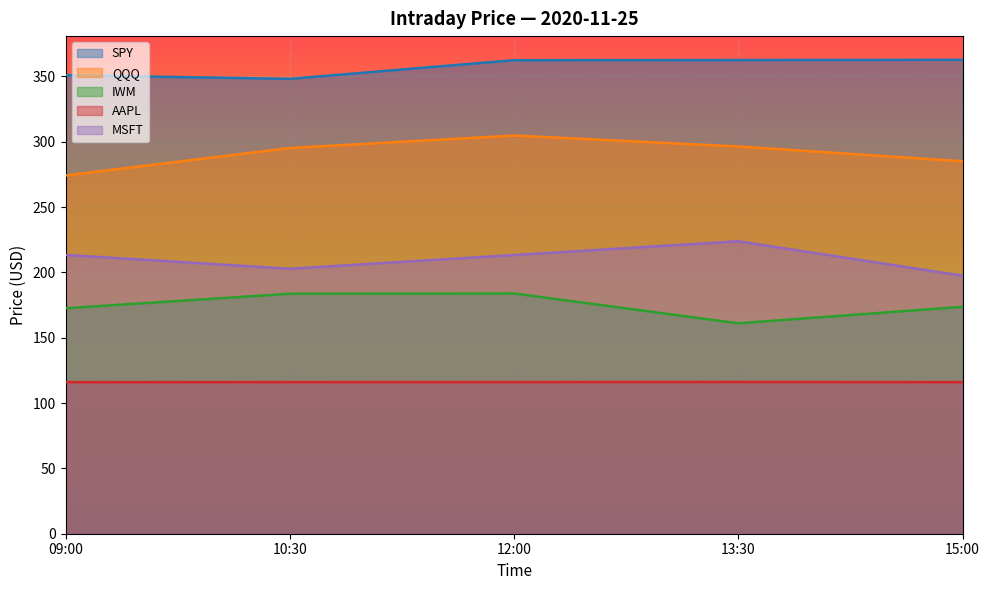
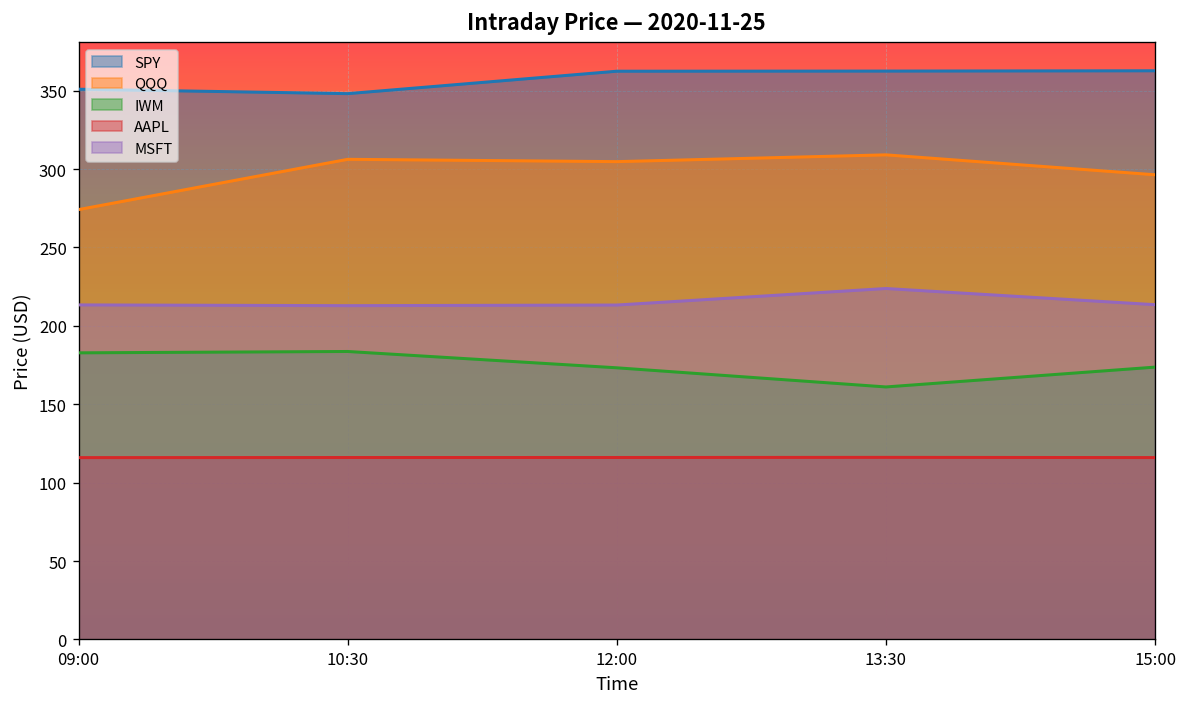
IWM, 09:00: 173 -> 183
QQQ, 10:30: 295 -> 306
MSFT, 10:30: 203 -> 213
IWM, 12:00: 184 -> 173
QQQ, 13:30: 296 -> 309
QQQ, 15:00: 285 -> 296
MSFT, 15:00: 197 -> 213
